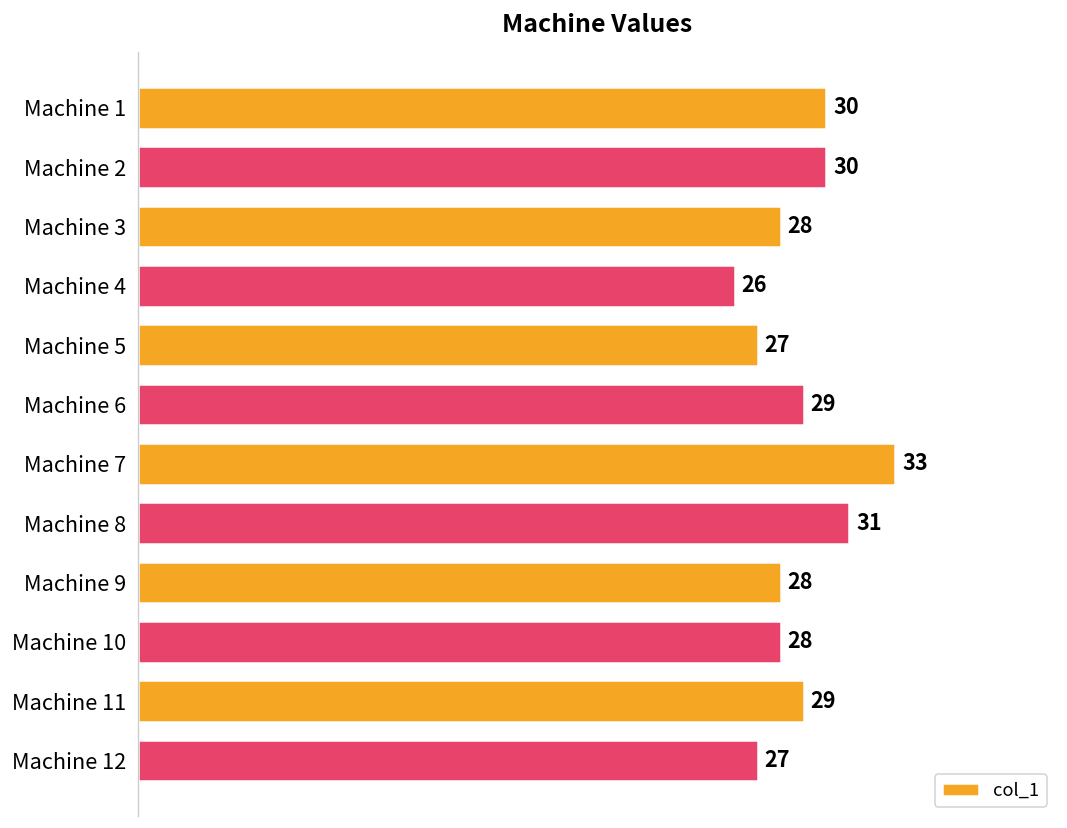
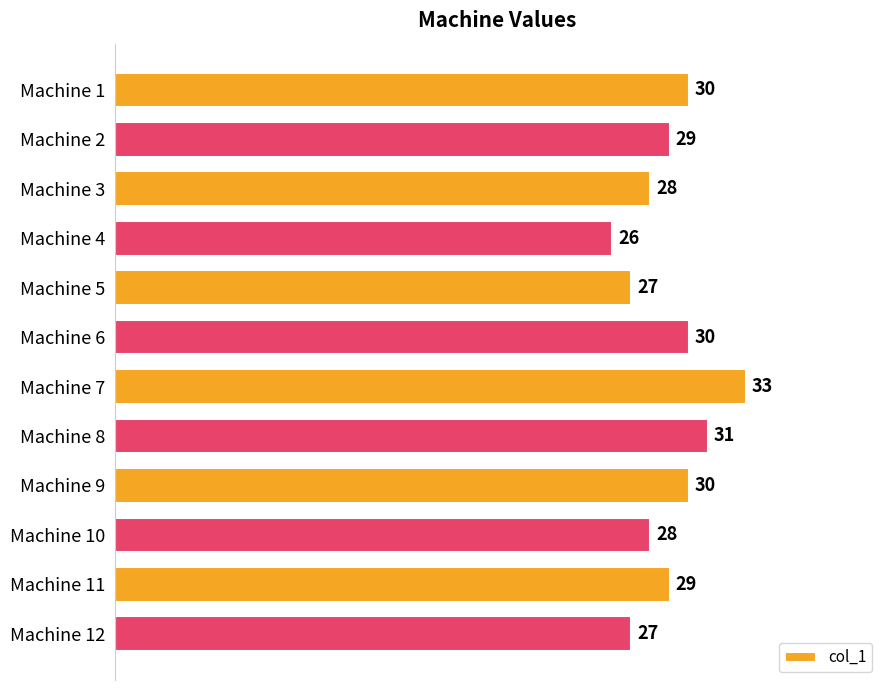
Machine 2: 30 -> 29
Machine 6: 29 -> 30
Machine 9: 28 -> 30
